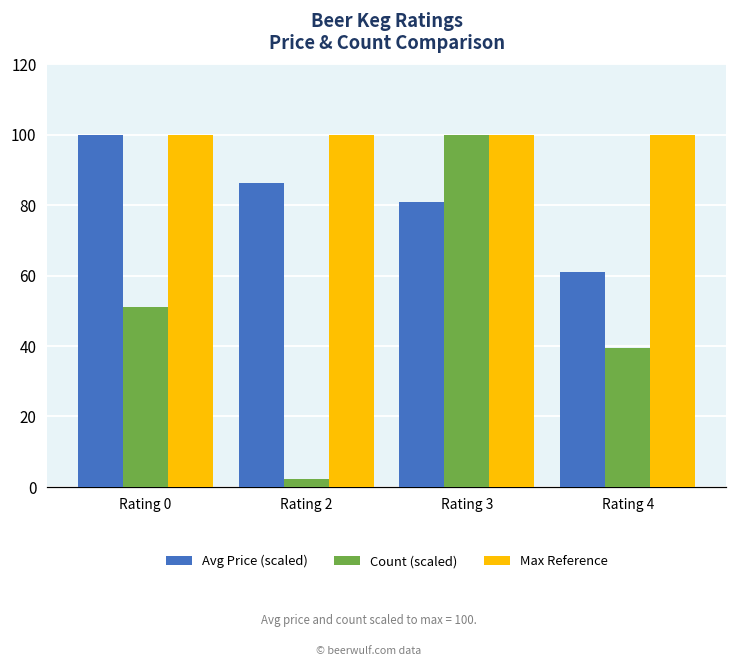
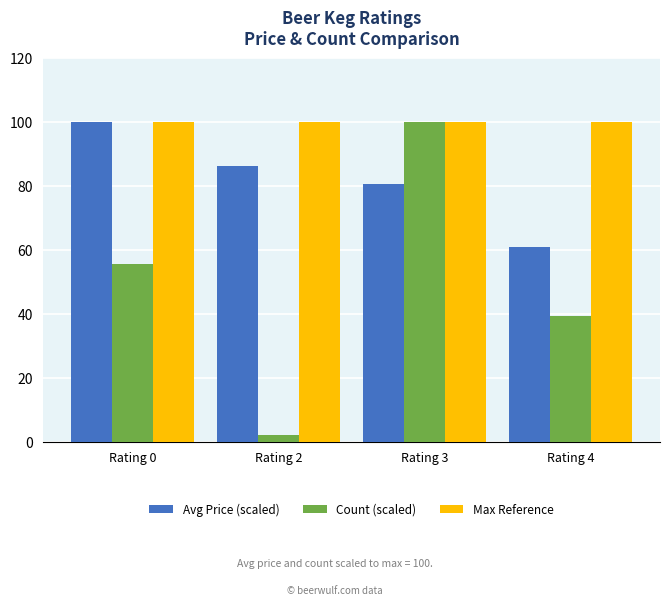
Count (scaled), Rating 0: 51 -> 56
